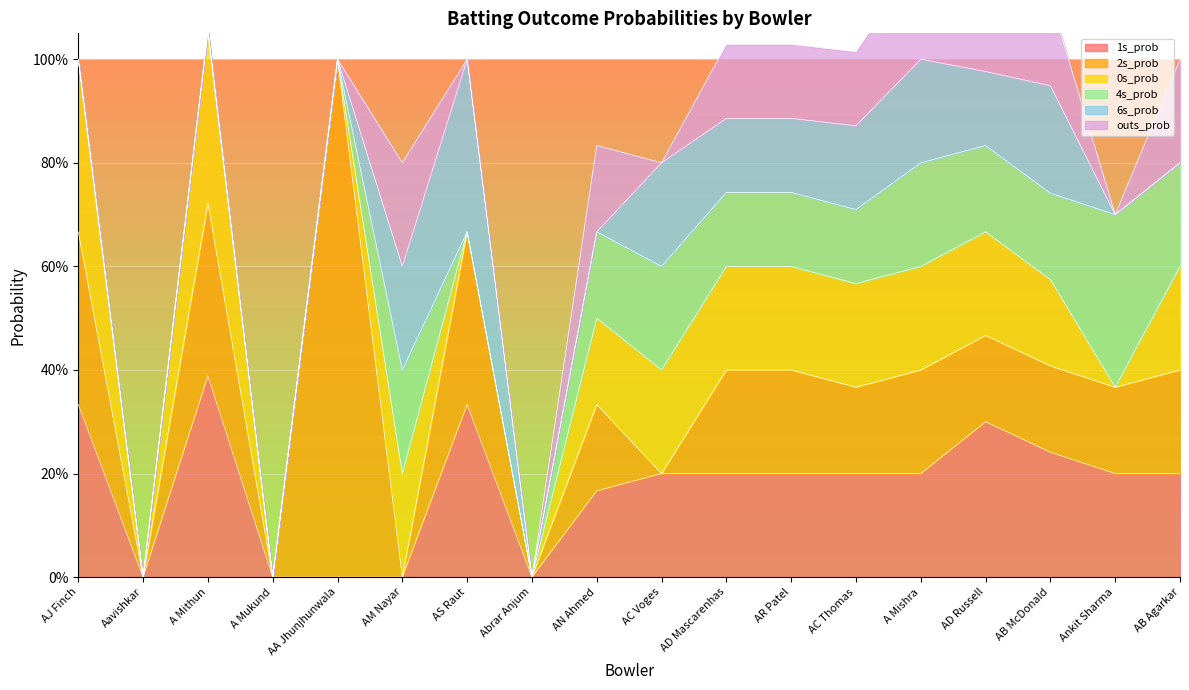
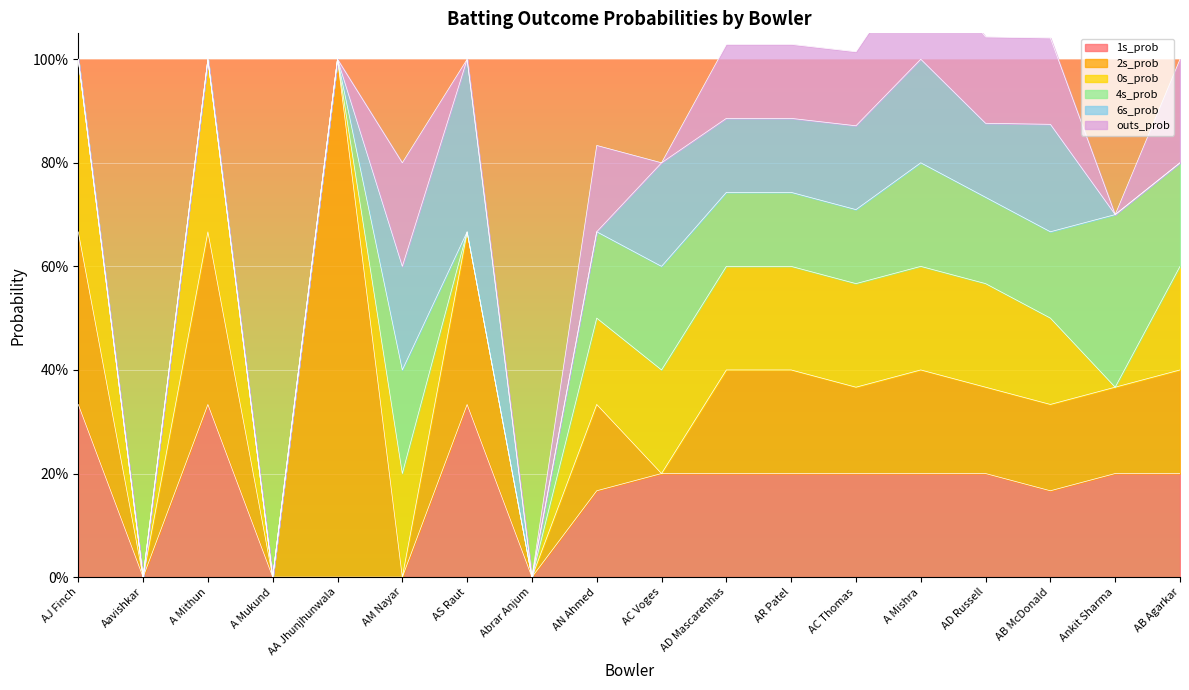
1s_prob, A Mithun: 39% -> 33%
1s_prob, AD Russell: 30% -> 20%
1s_prob, AB McDonald: 24% -> 17%
